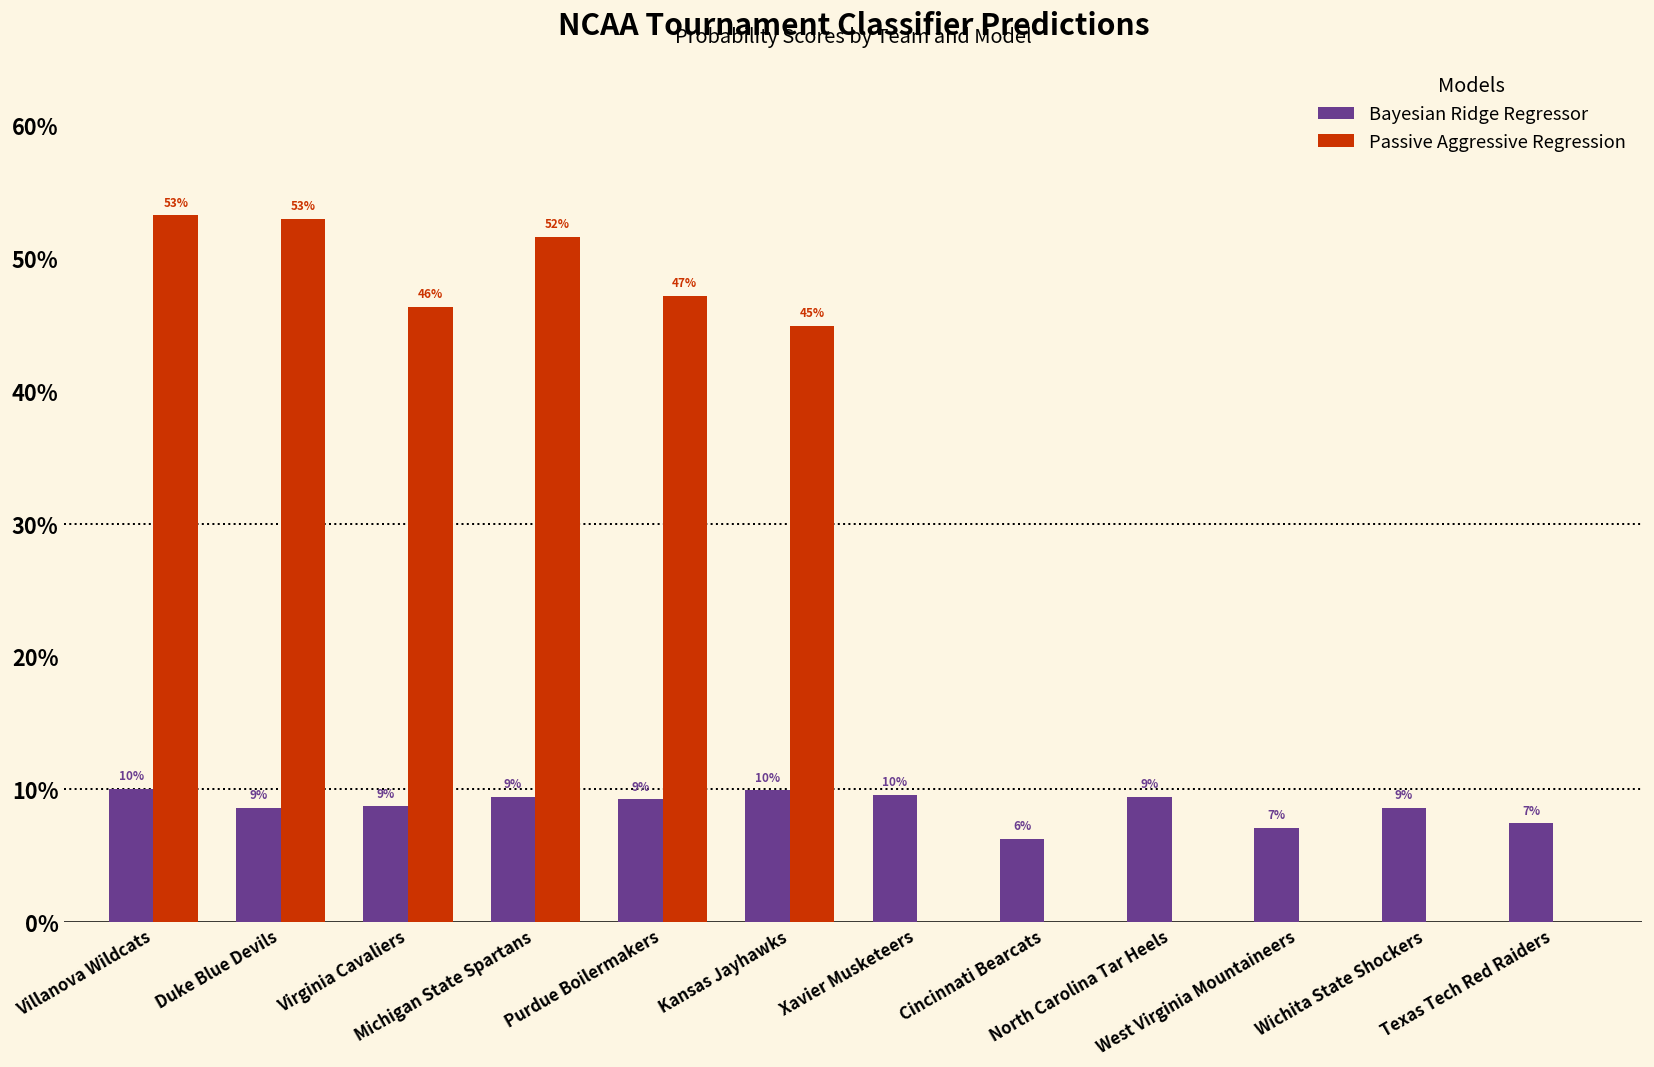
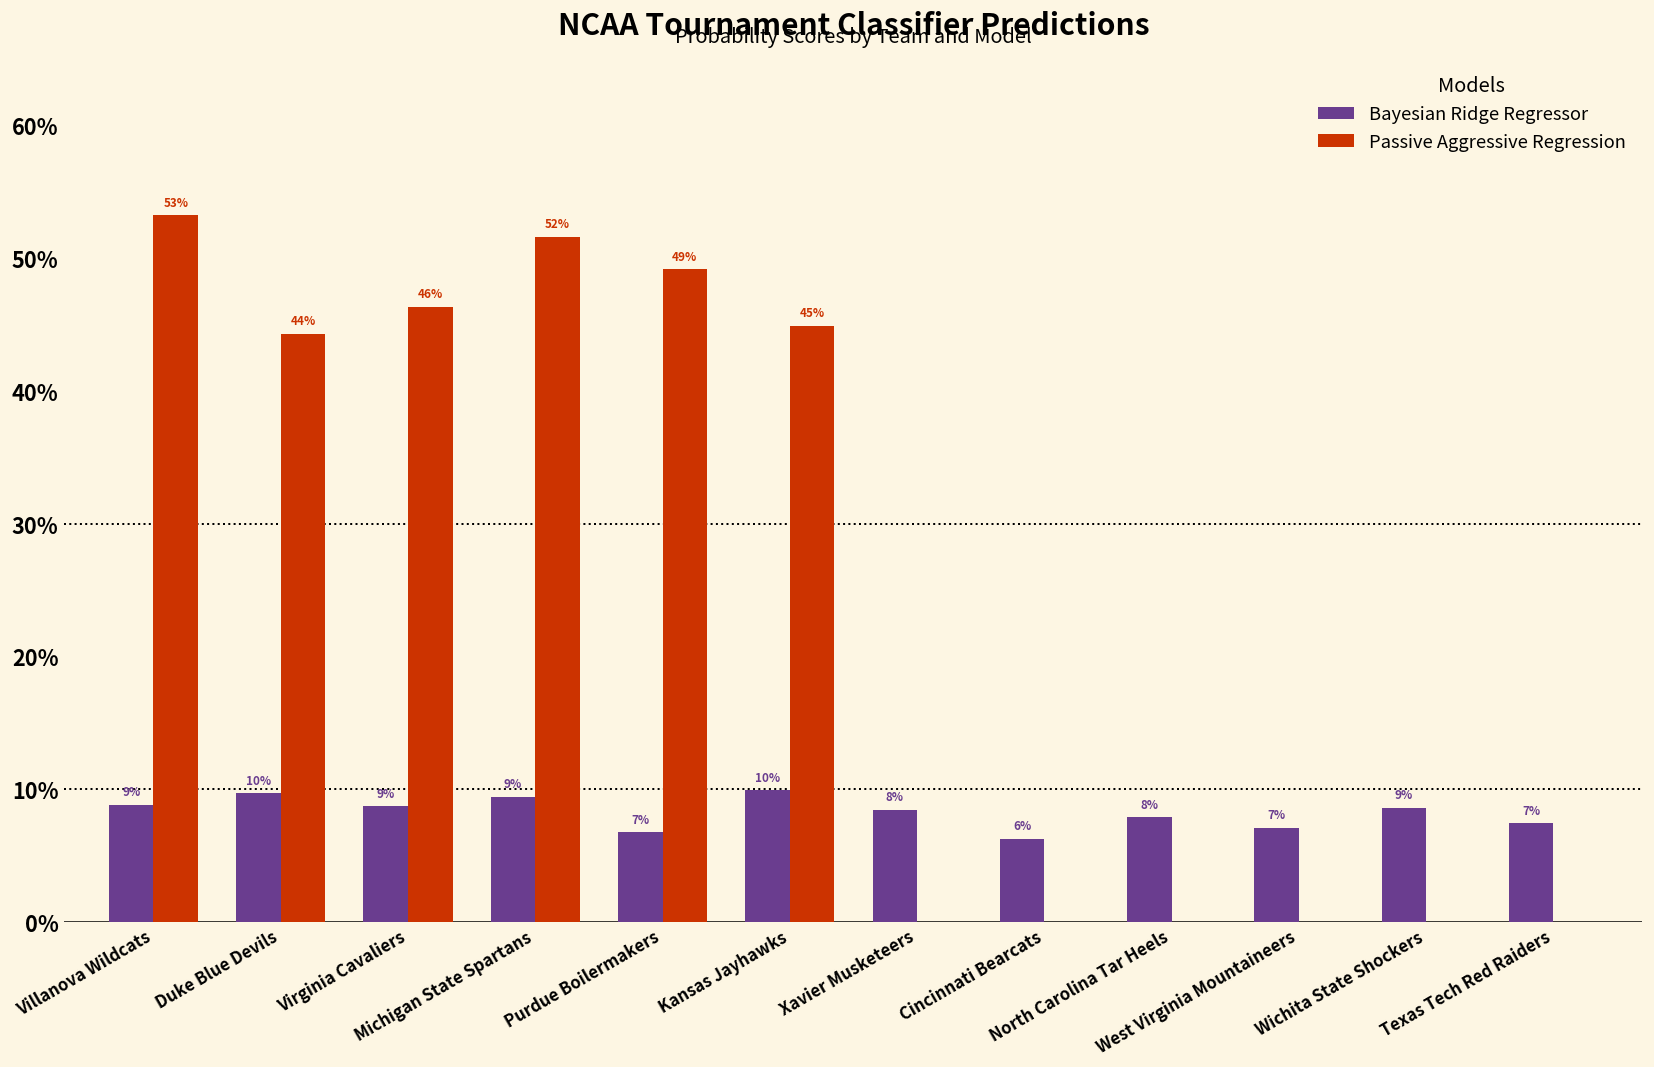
Bayesian Ridge Regressor, Villanova Wildcats: 10% -> 9%
Bayesian Ridge Regressor, Duke Blue Devils: 9% -> 10%
Passive Aggressive Regression, Duke Blue Devils: 53% -> 44%
Bayesian Ridge Regressor, Purdue Boilermakers: 9% -> 7%
Passive Aggressive Regression, Purdue Boilermakers: 47% -> 49%
Bayesian Ridge Regressor, Xavier Musketeers: 10% -> 8%
Bayesian Ridge Regressor, North Carolina Tar Heels: 9% -> 8%
